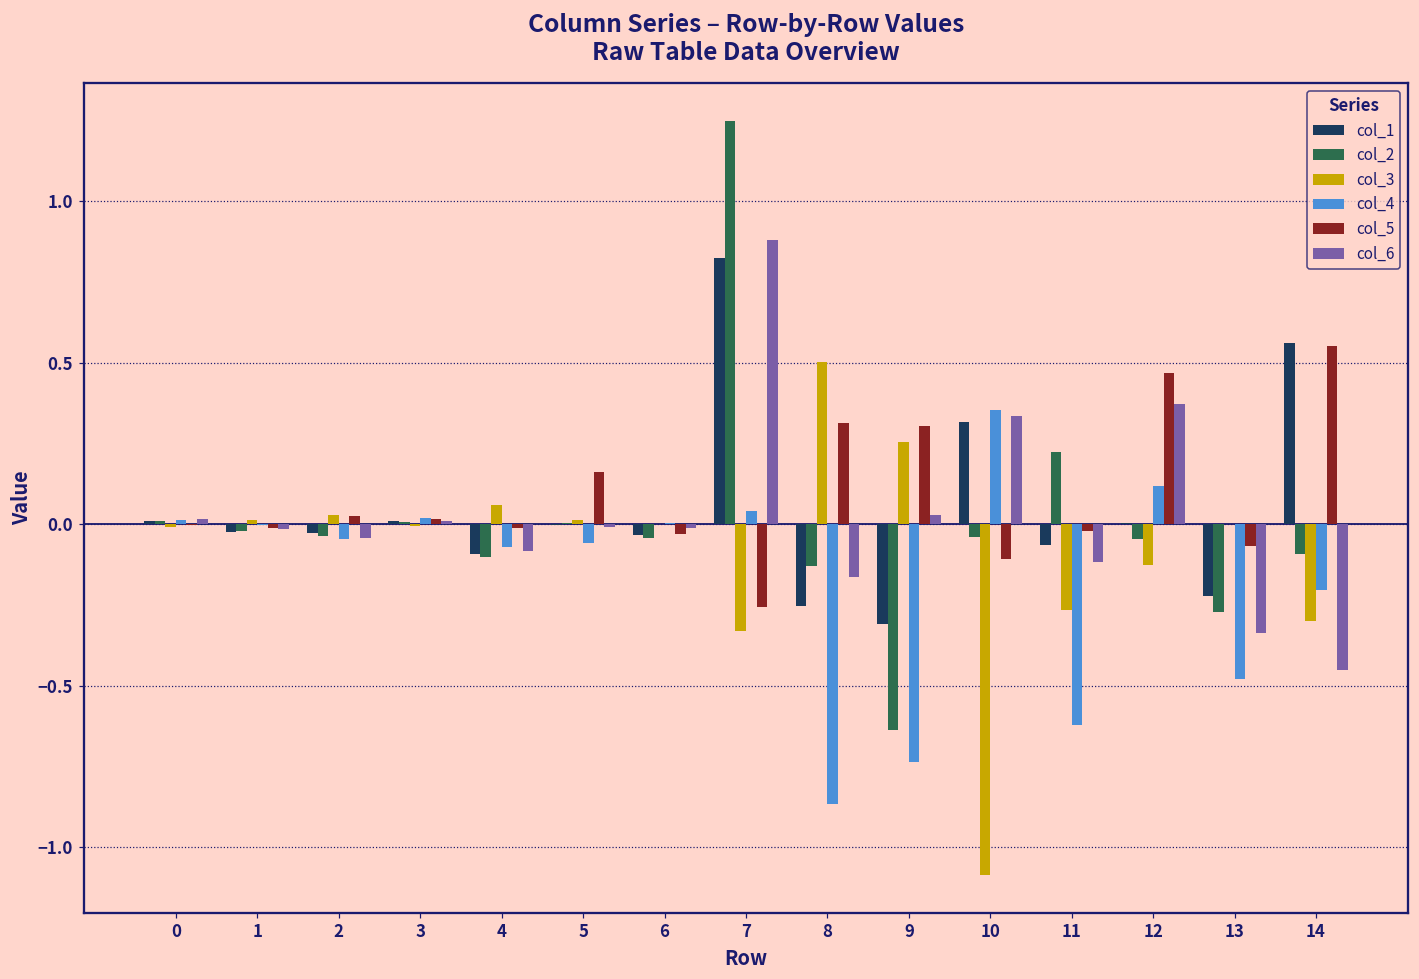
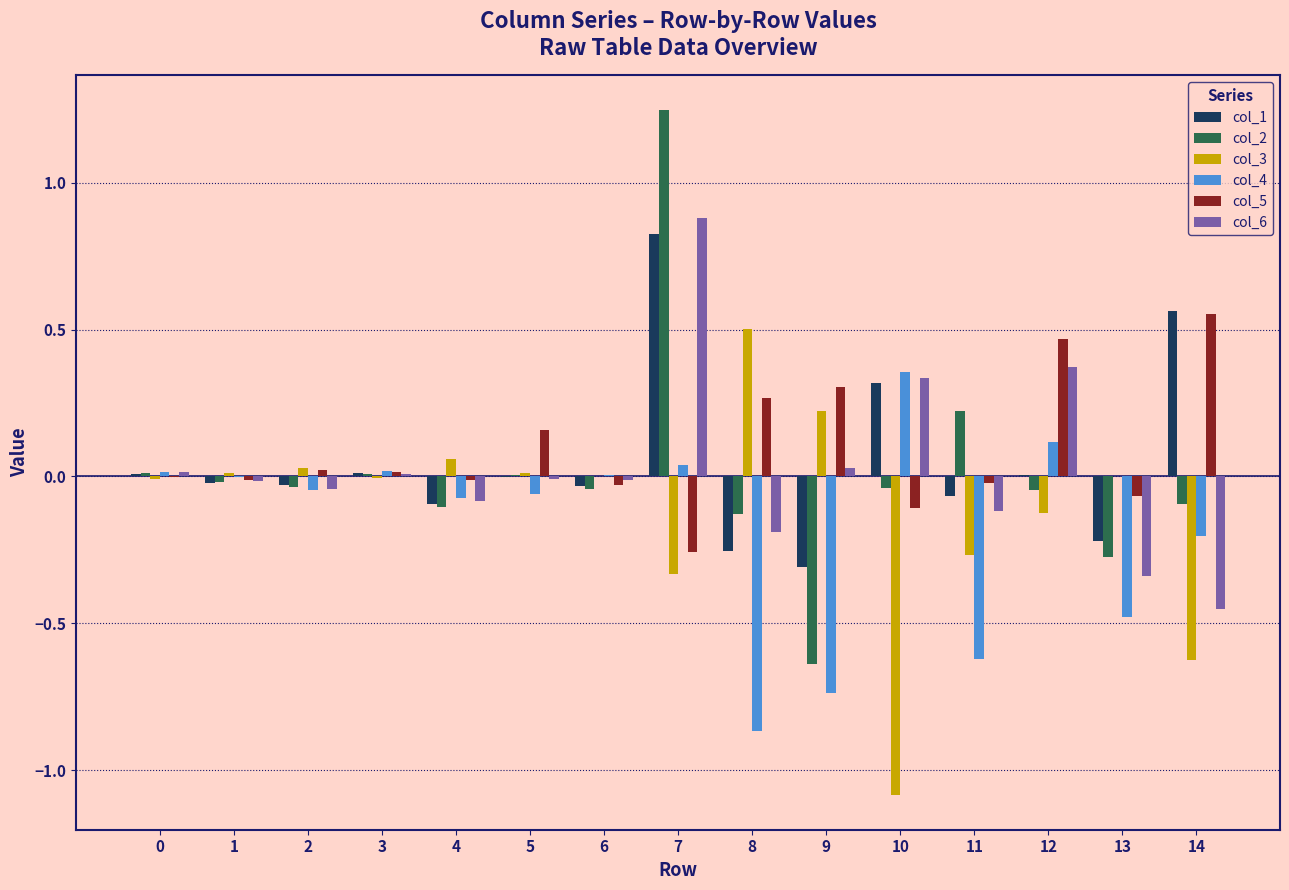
col_5, 8: 0.31 -> 0.27
col_6, 8: -0.16 -> -0.19
col_3, 9: 0.25 -> 0.22
col_3, 14: -0.30 -> -0.63
